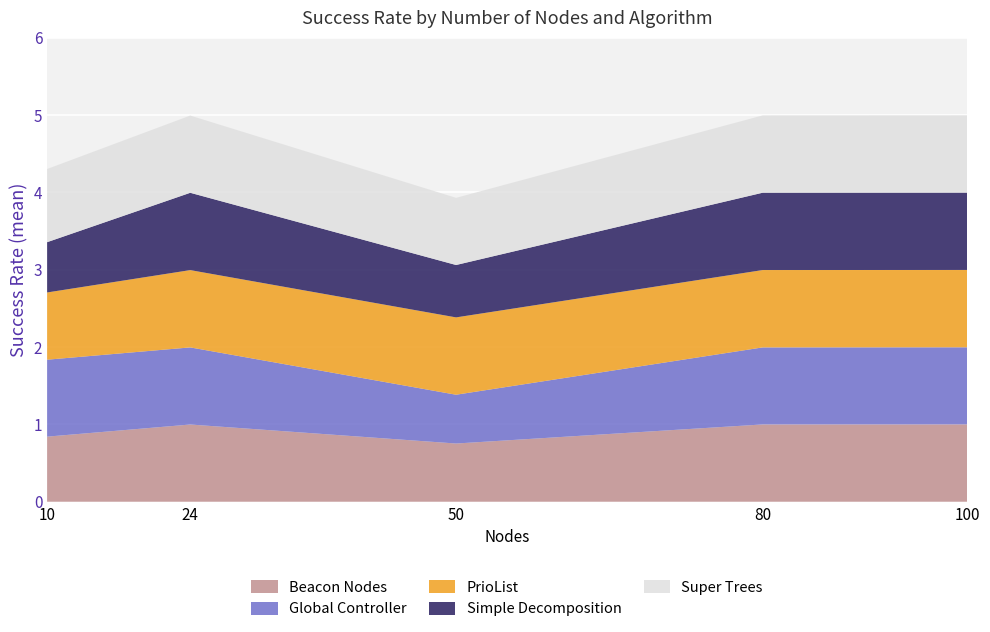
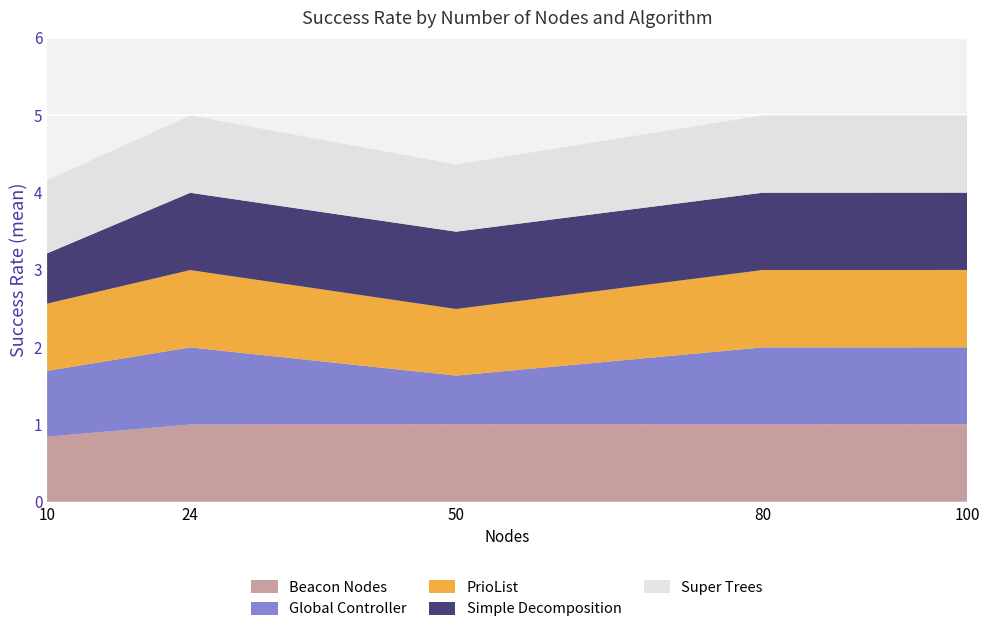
Global Controller, 10: 1.0 -> 0.9
Beacon Nodes, 50: 0.8 -> 1.0
PrioList, 50: 1.0 -> 0.9
Simple Decomposition, 50: 0.7 -> 1.0
